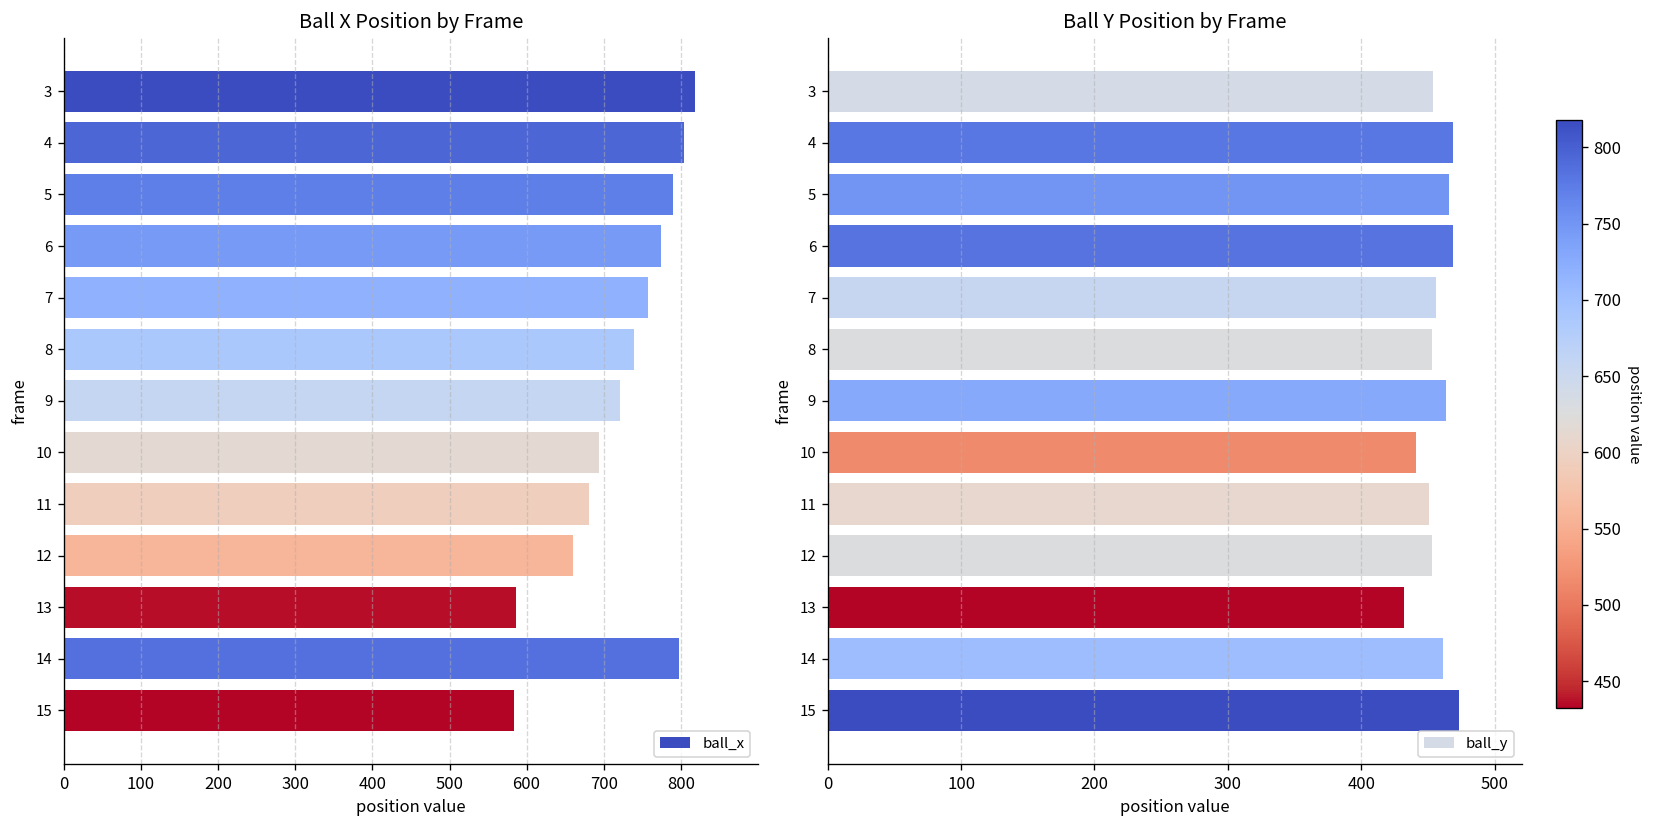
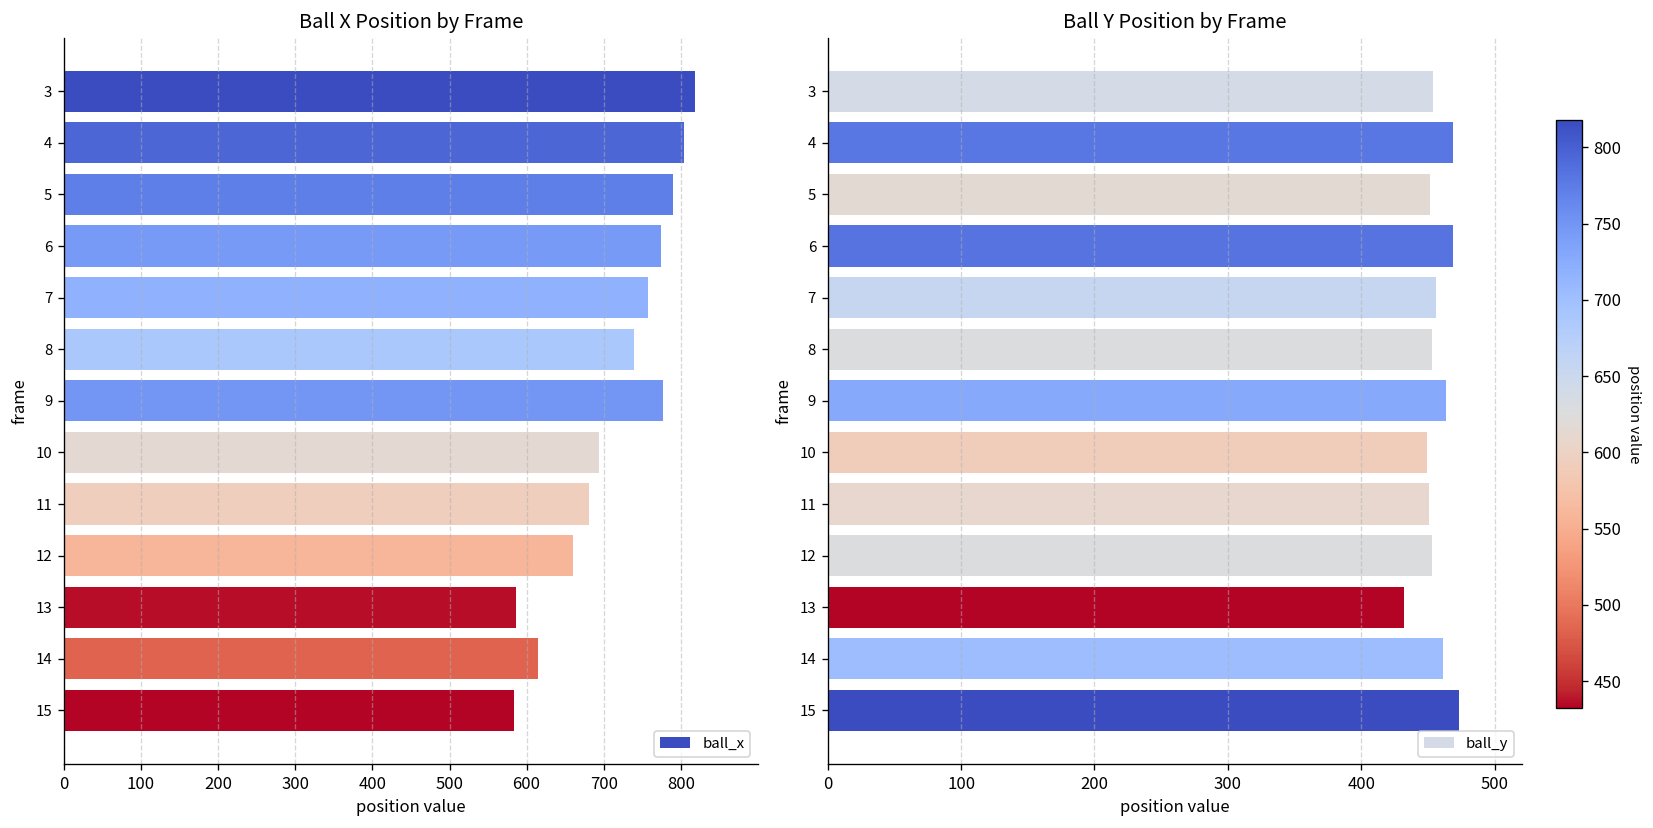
Ball X Position by Frame, 9: 720 -> 780
Ball X Position by Frame, 14: 800 -> 620
Ball Y Position by Frame, 5: 466 -> 452
Ball Y Position by Frame, 10: 441 -> 449
